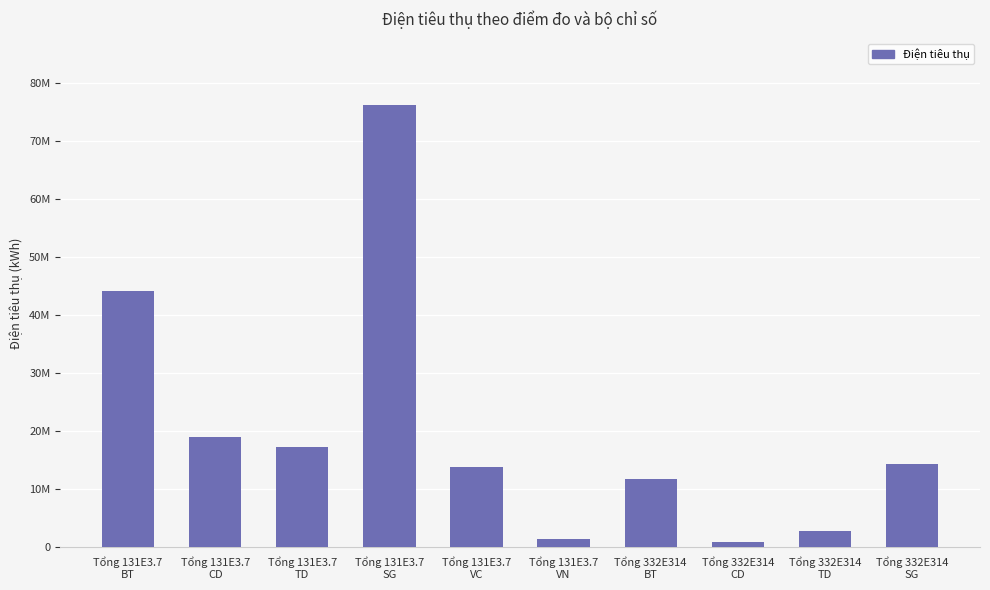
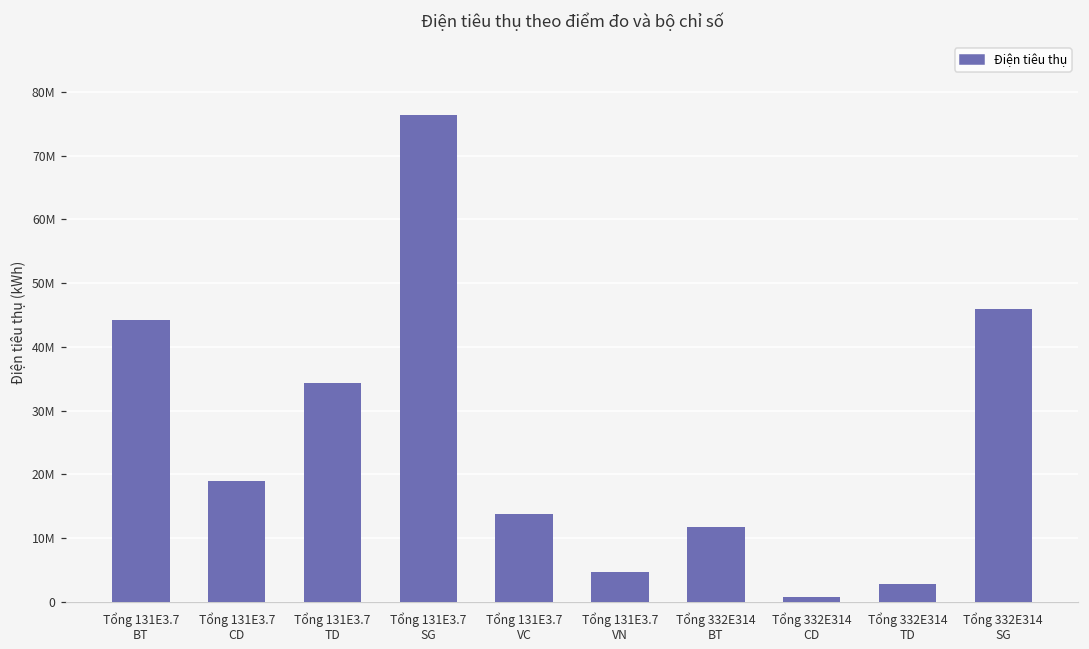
Tổng 131E3.7 TD: 17000000 -> 34000000
Tổng 131E3.7 VN: 1000000 -> 5000000
Tổng 332E314 SG: 14000000 -> 46000000
